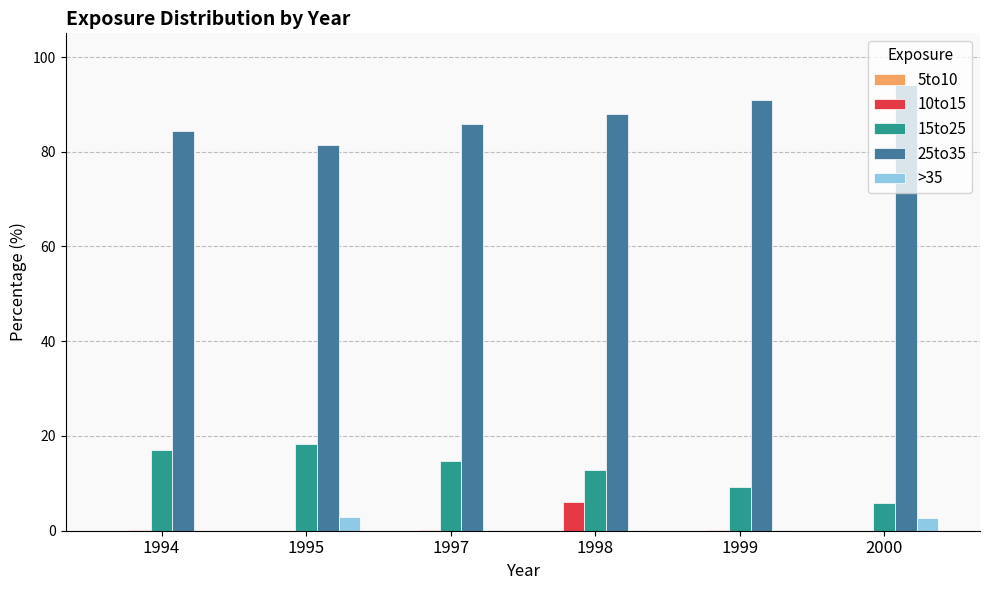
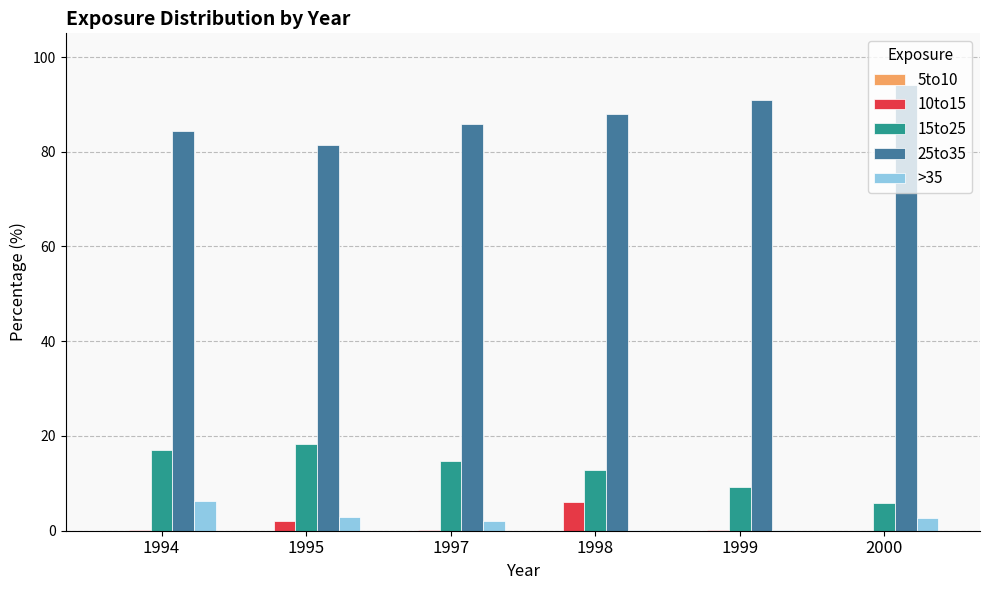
>35, 1994: 0 -> 6
10to15, 1995: 0 -> 2
>35, 1997: 0 -> 2
